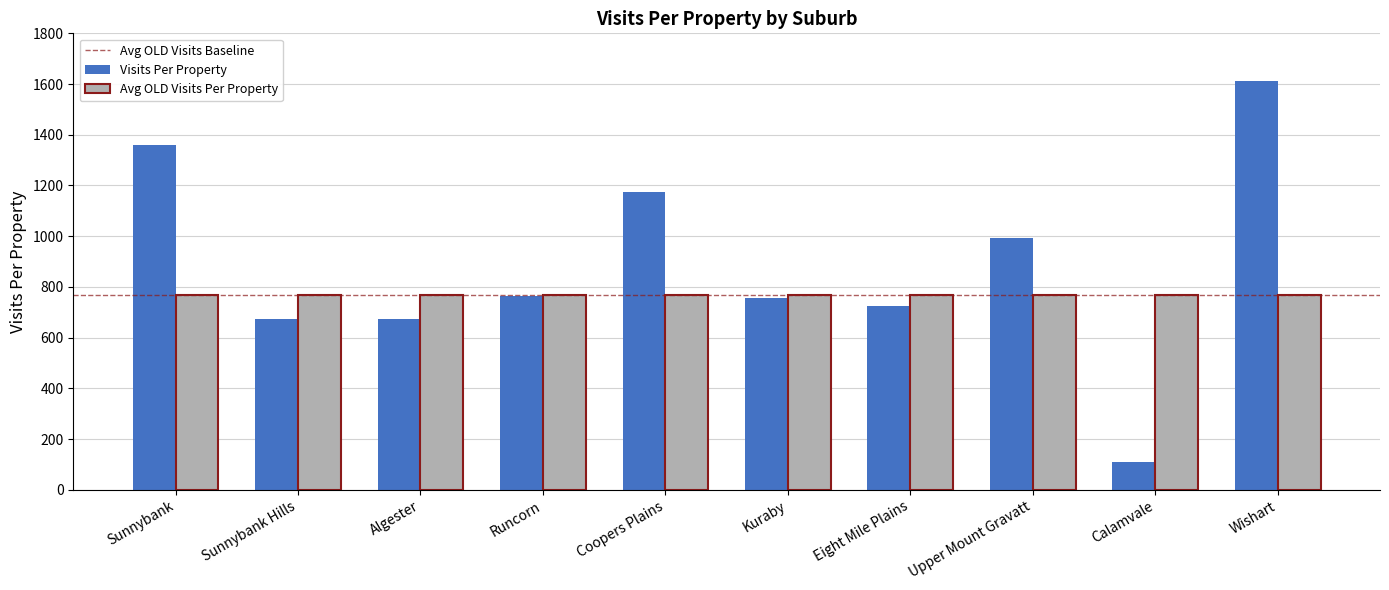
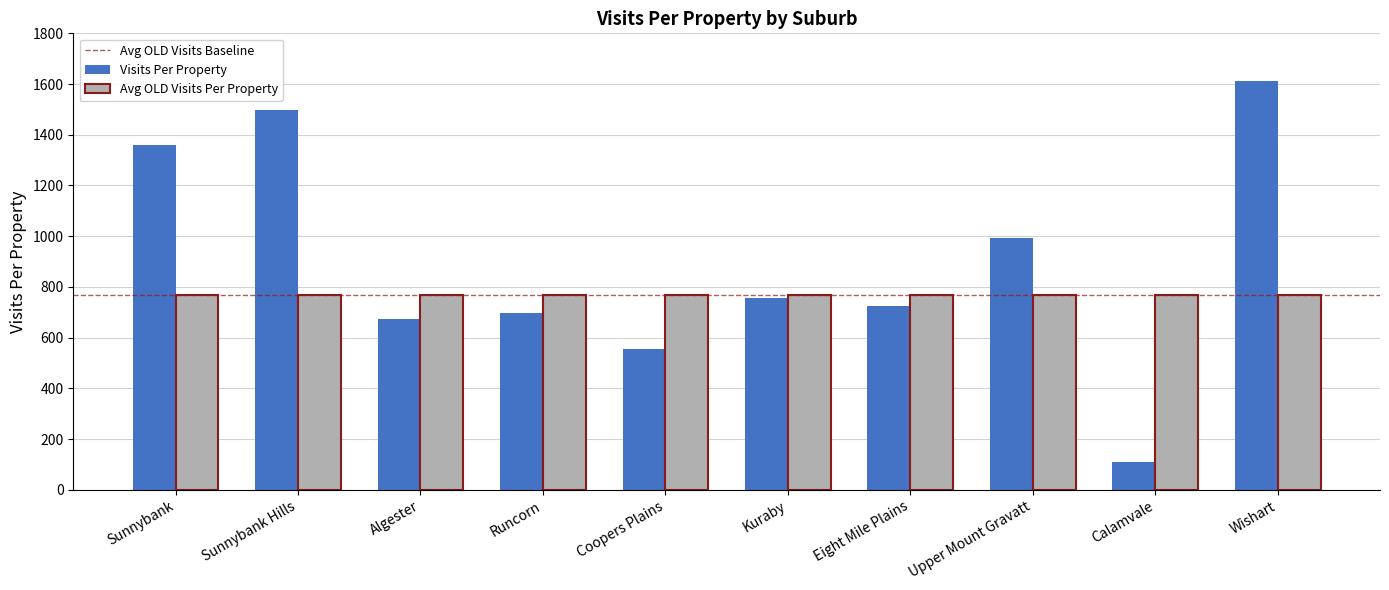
Visits Per Property, Sunnybank Hills: 670 -> 1500
Visits Per Property, Runcorn: 760 -> 700
Visits Per Property, Coopers Plains: 1180 -> 560
